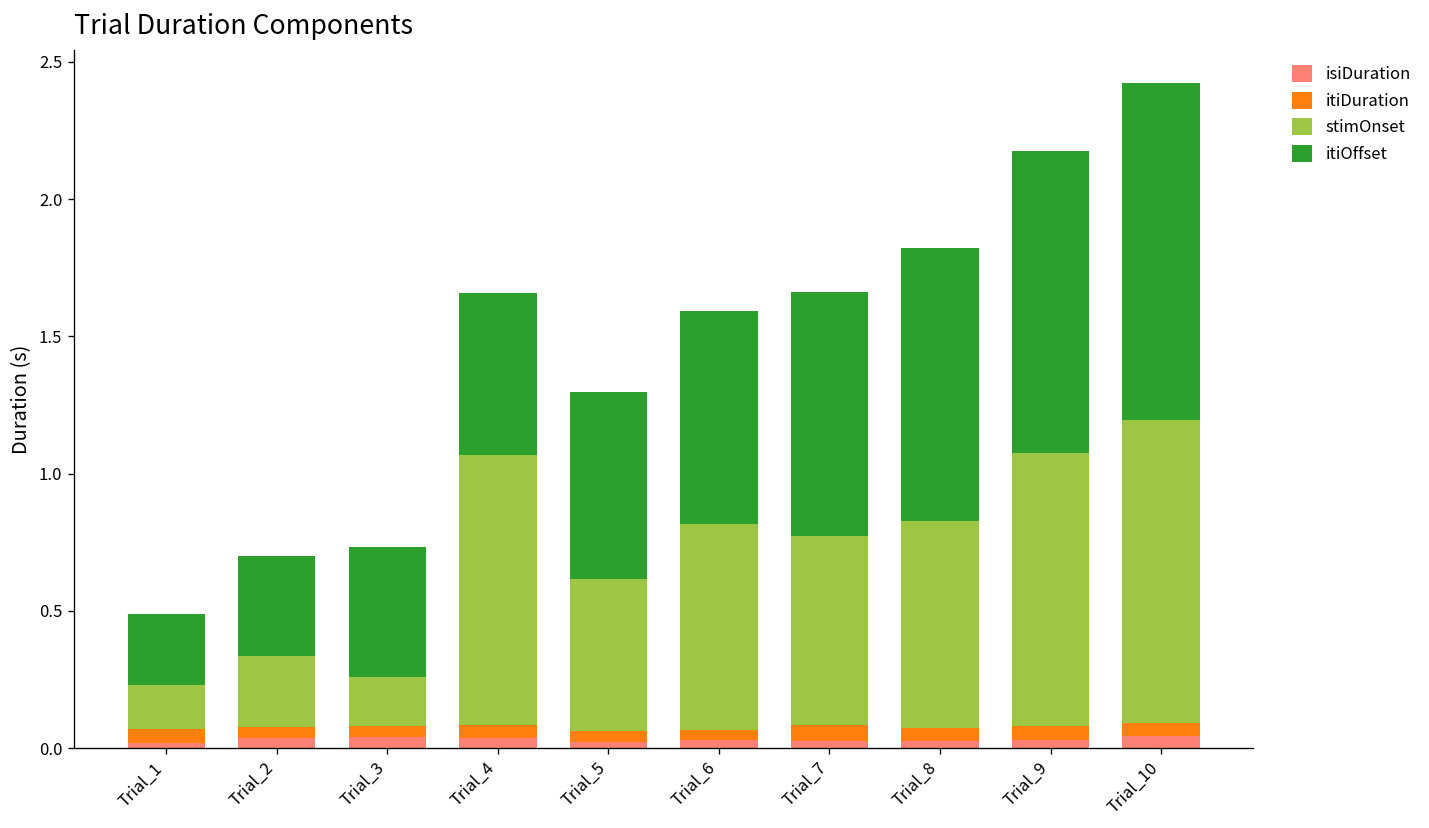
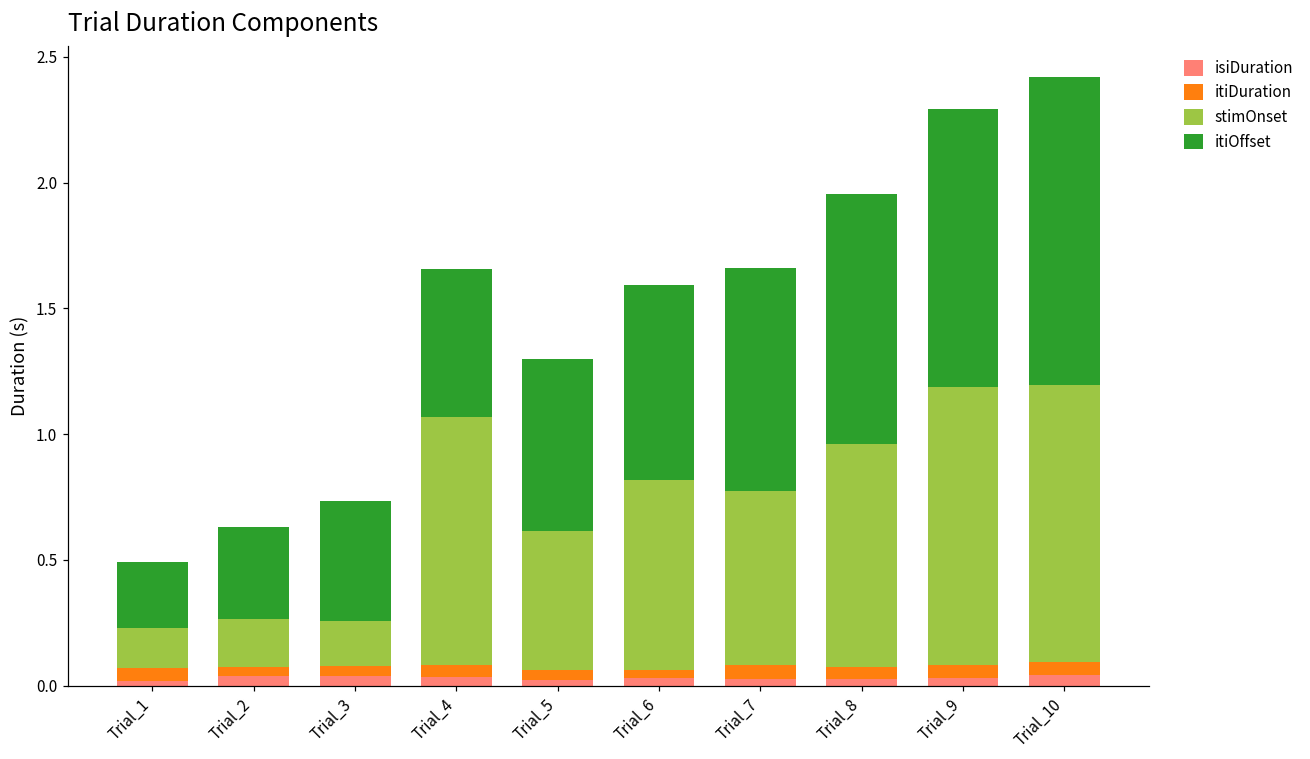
stimOnset, Trial_2: 0.26 -> 0.19
stimOnset, Trial_8: 0.76 -> 0.89
stimOnset, Trial_9: 0.99 -> 1.11
